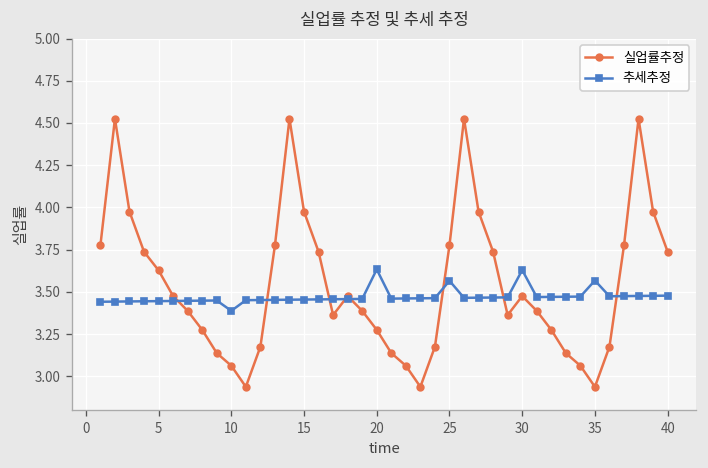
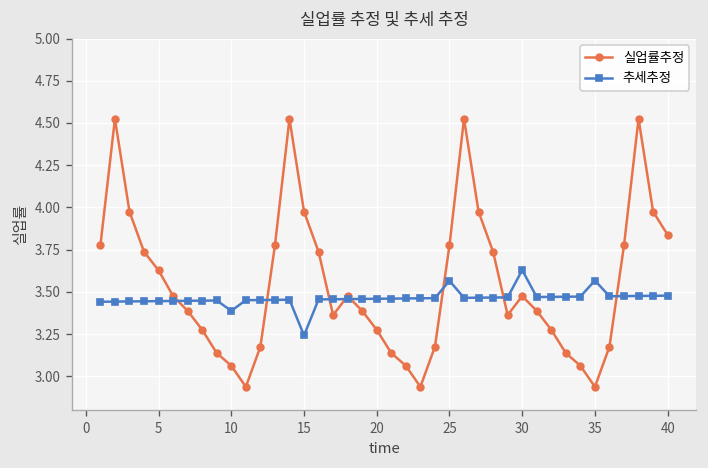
추세추정, 15: 3.45 -> 3.24
추세추정, 20: 3.63 -> 3.46
실업률추정, 40: 3.74 -> 3.84
